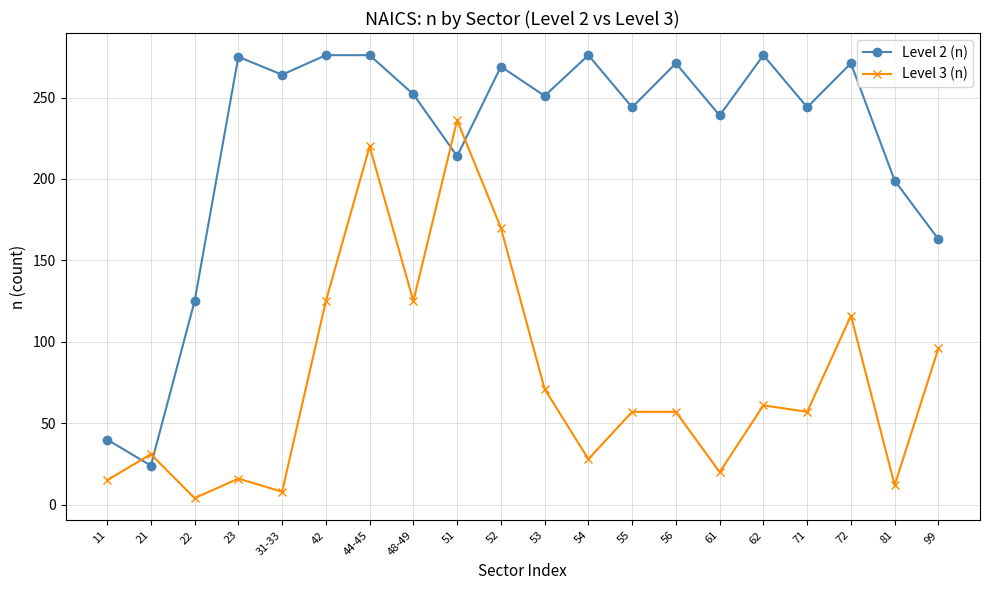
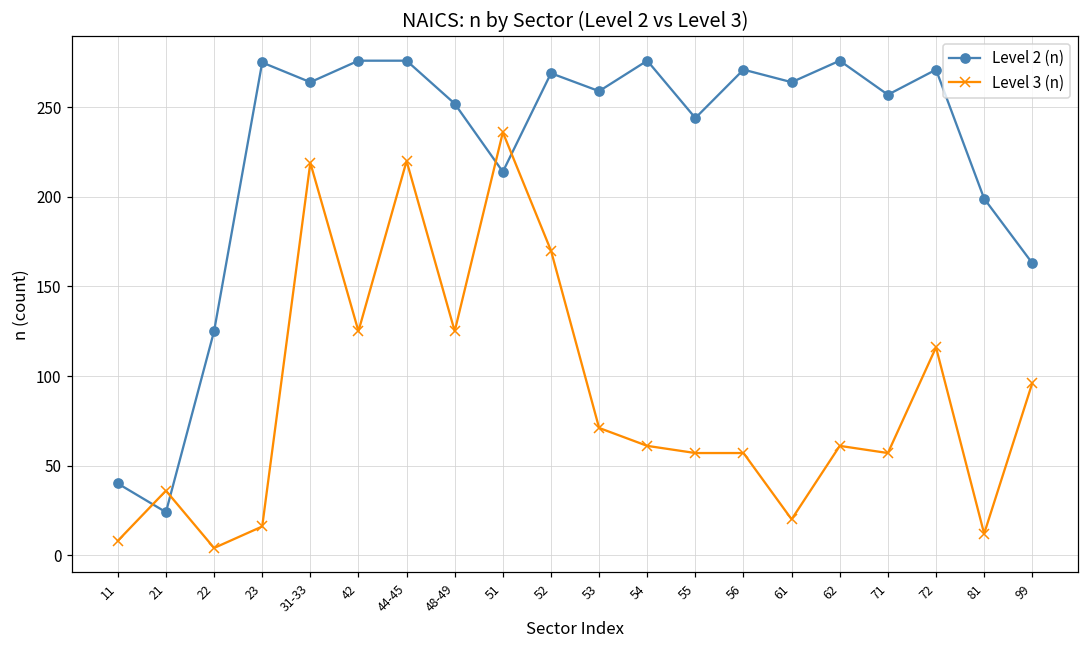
Level 3 (n), 11: 15 -> 8
Level 3 (n), 21: 31 -> 36
Level 3 (n), 31-33: 8 -> 219
Level 2 (n), 53: 251 -> 259
Level 3 (n), 54: 28 -> 61
Level 2 (n), 61: 239 -> 264
Level 2 (n), 71: 244 -> 257
